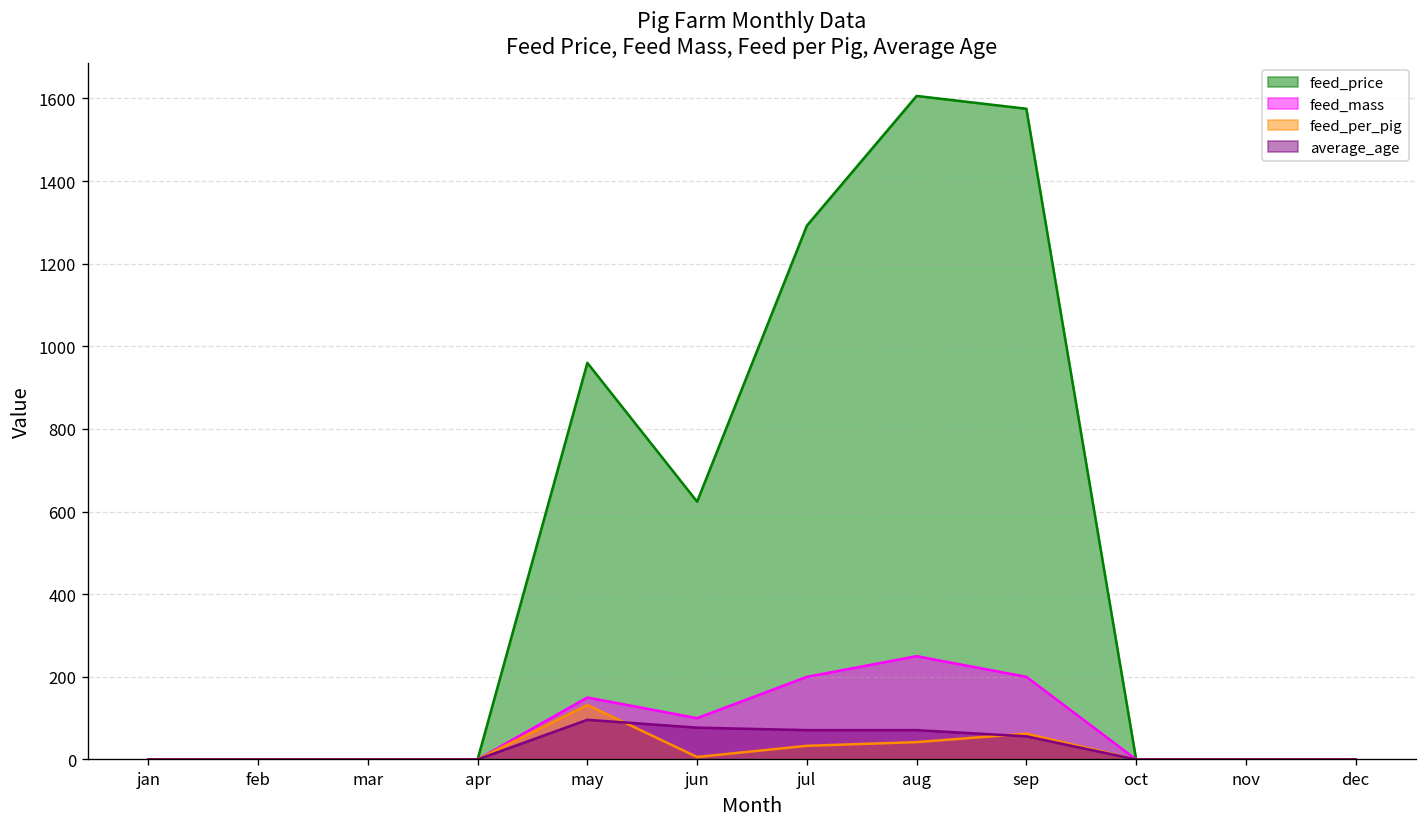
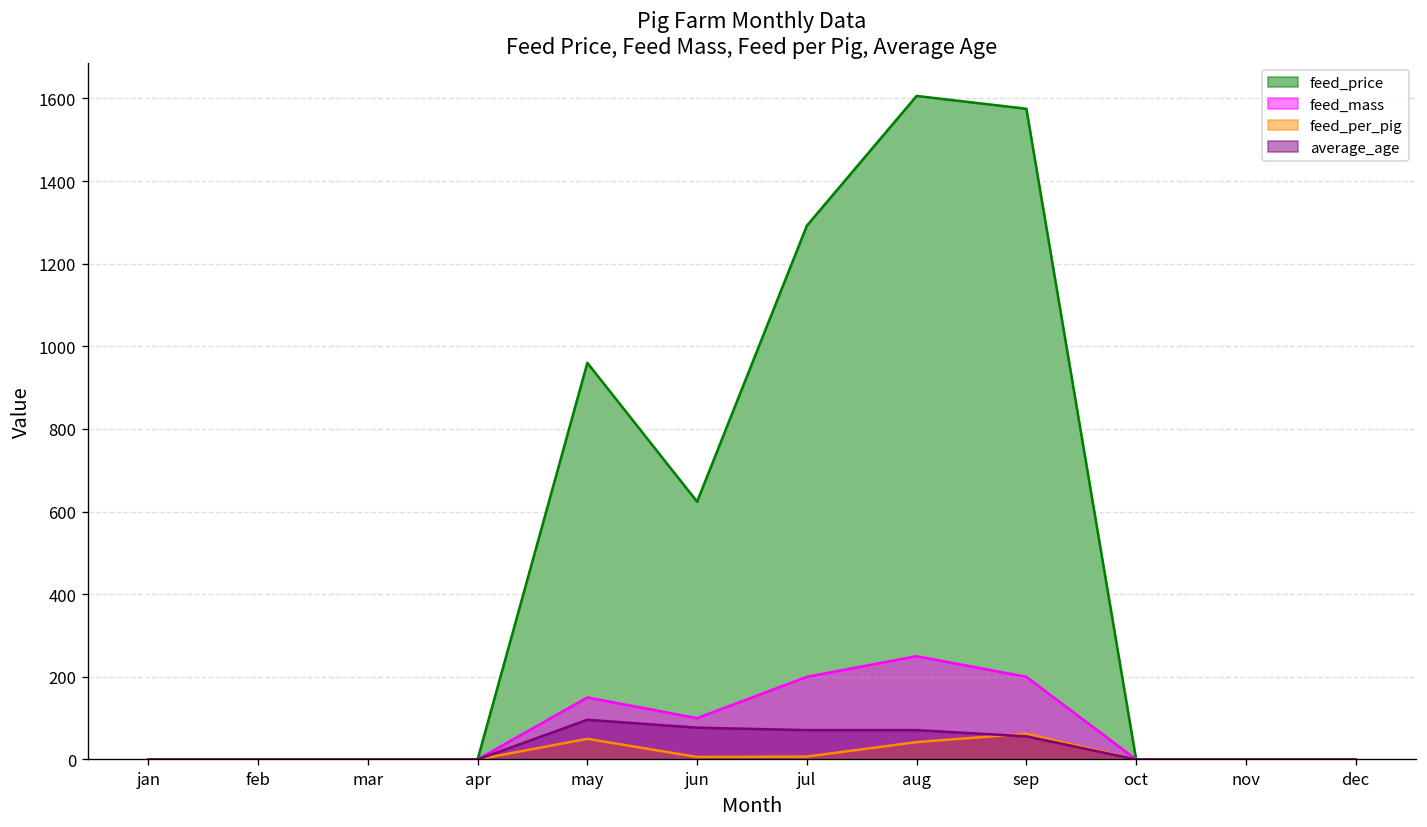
feed_per_pig, may: 130 -> 50
feed_per_pig, jul: 30 -> 10
